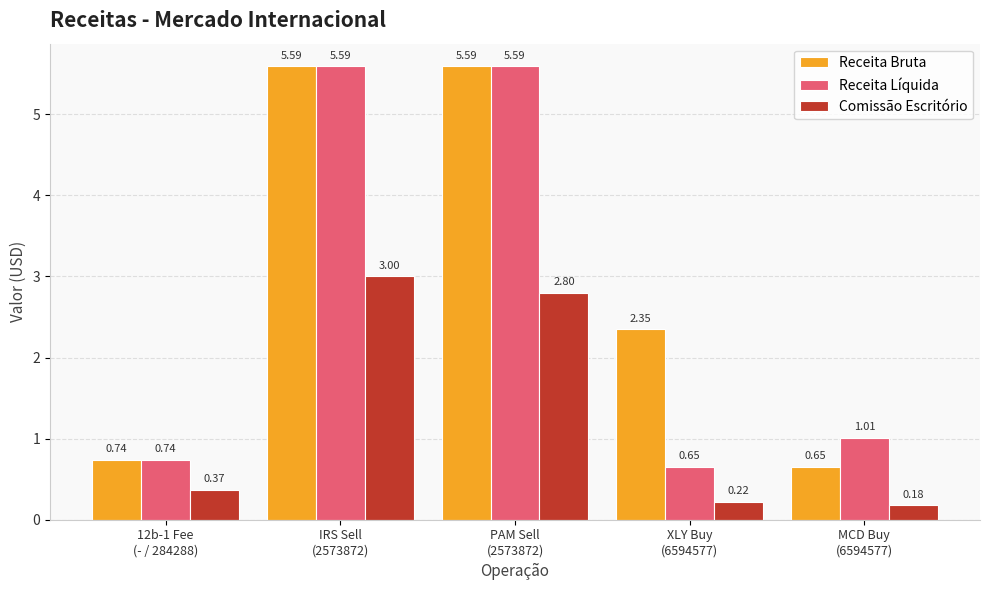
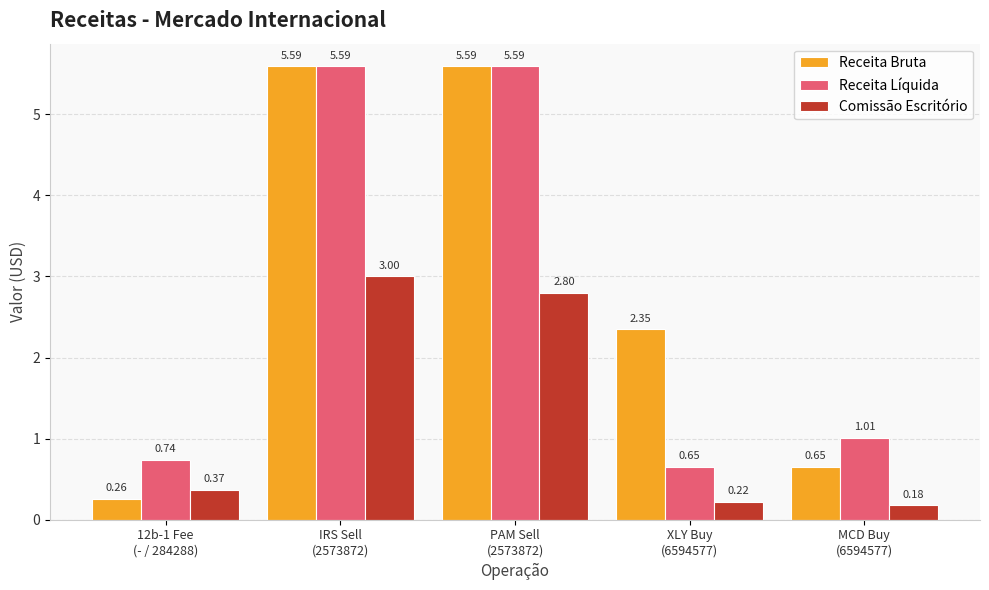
Receita Bruta, 12b-1 Fee (- / 284288): 0.74 -> 0.26
